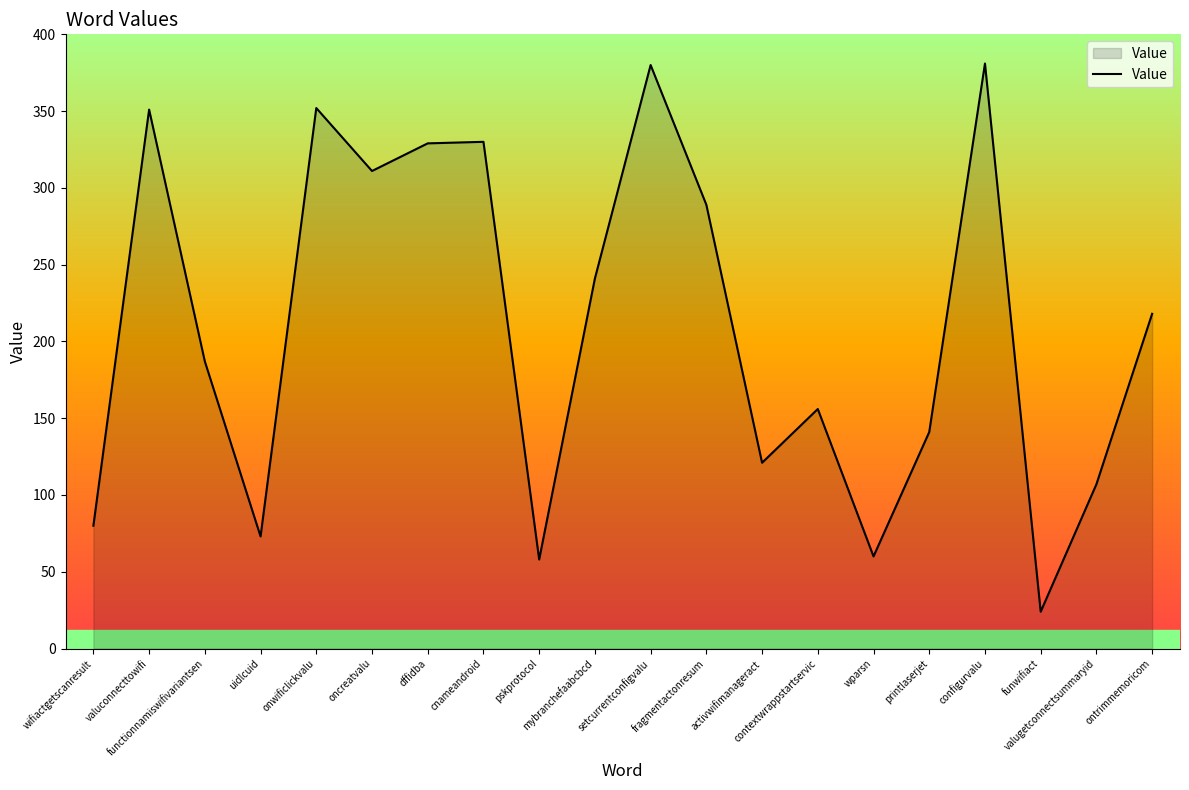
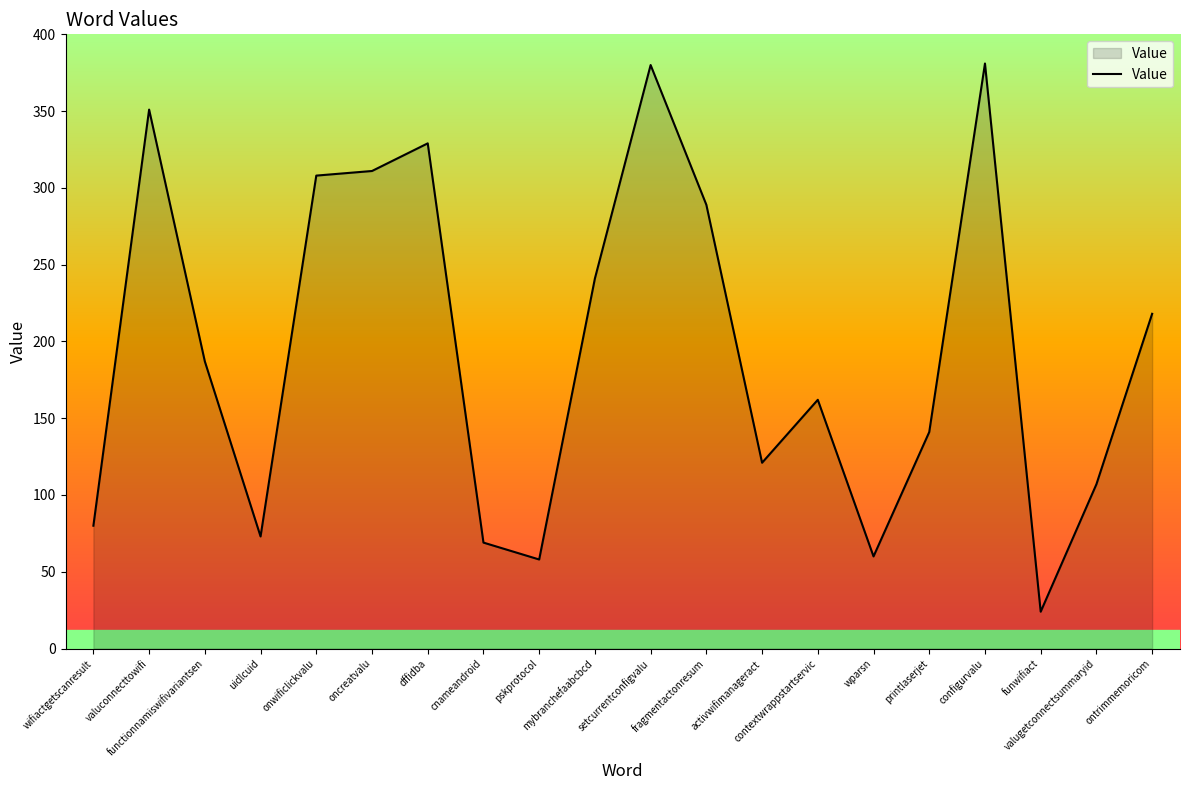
onwificlickvalu: 352 -> 308
cnameandroid: 330 -> 69
contextwrappstartservic: 156 -> 162
